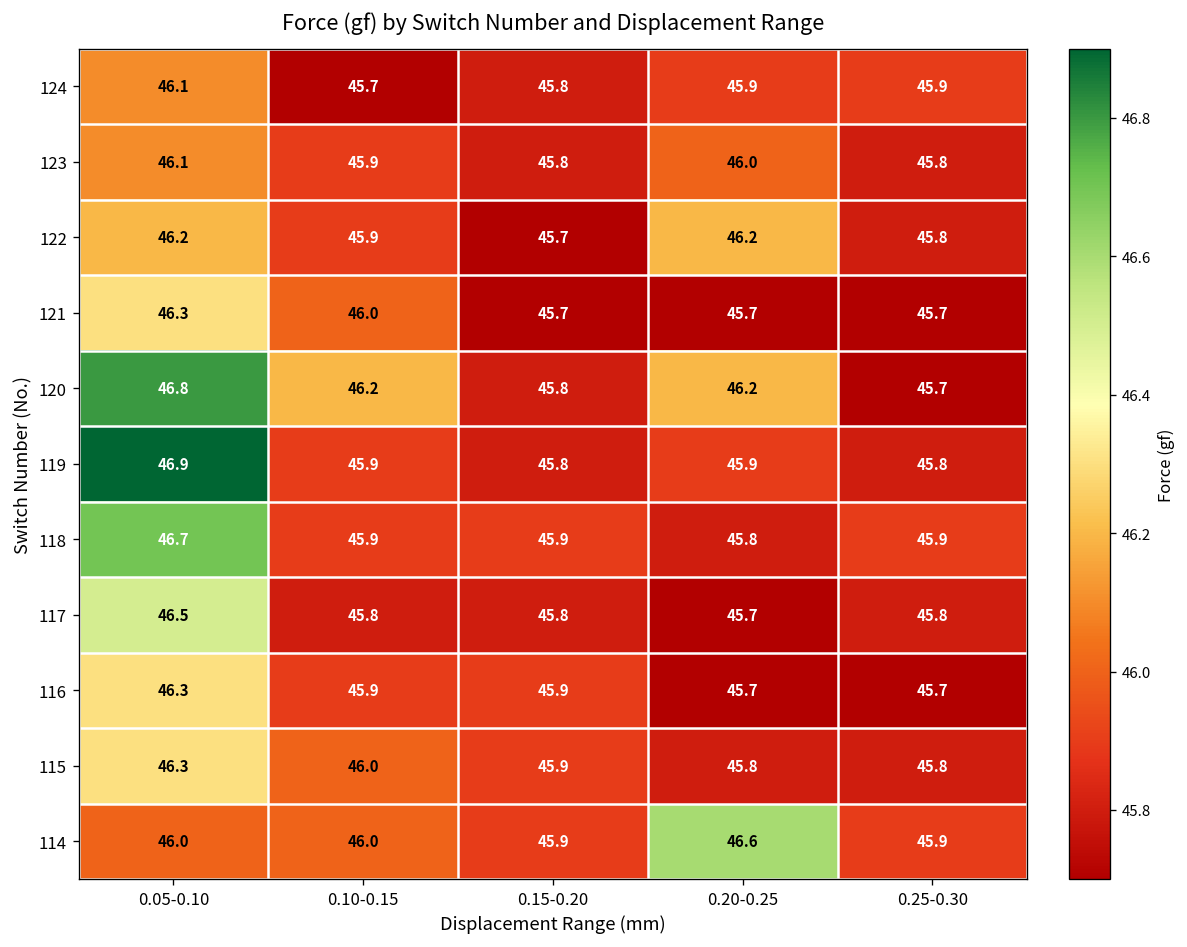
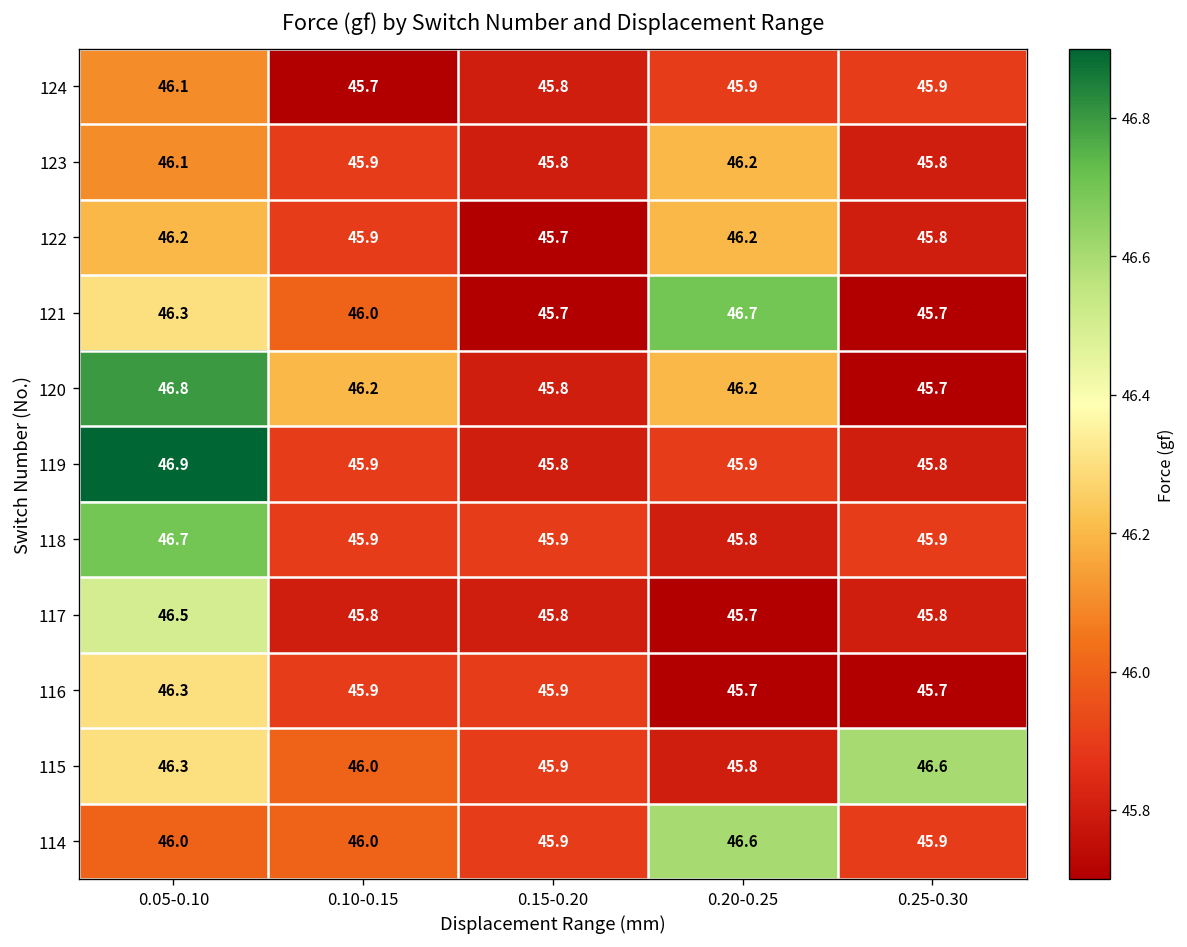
123, 0.20-0.25: 46.0 -> 46.2
121, 0.20-0.25: 45.7 -> 46.7
115, 0.25-0.30: 45.8 -> 46.6
